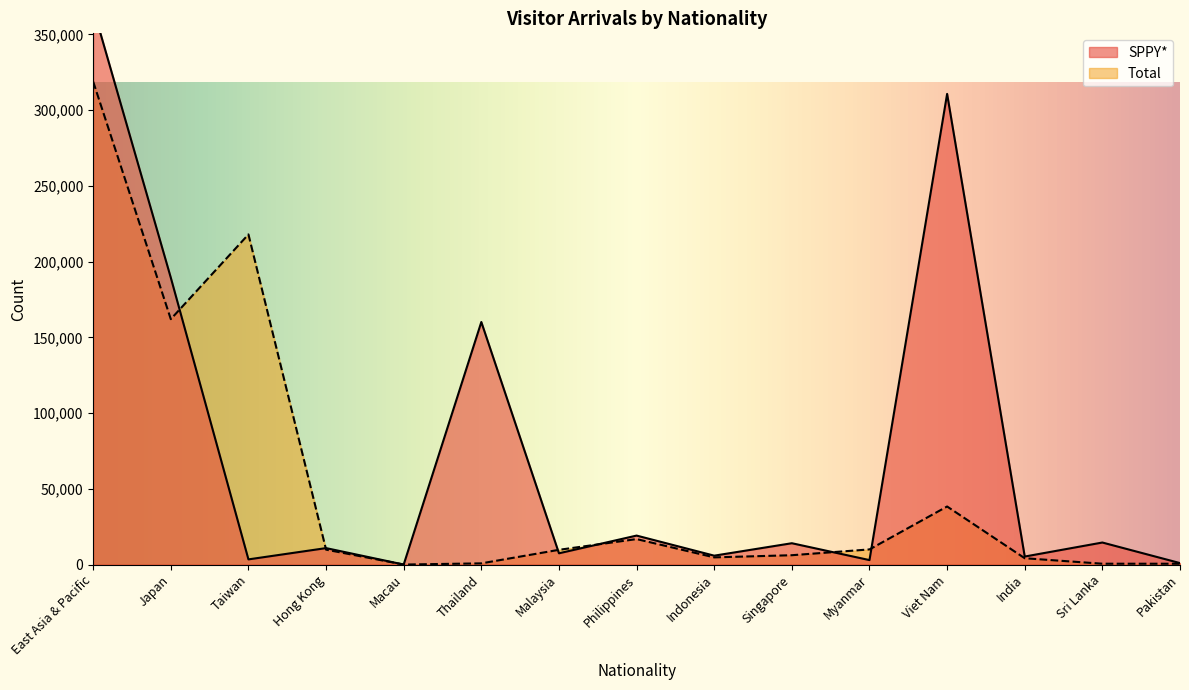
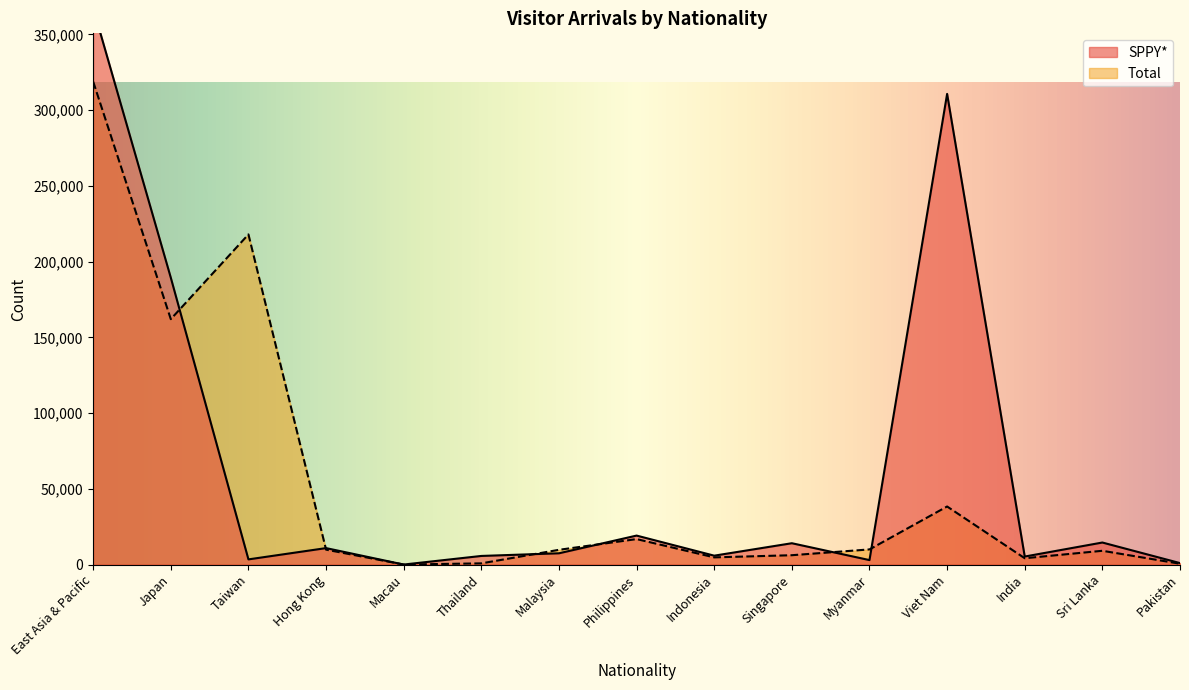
SPPY*, Thailand: 160,000 -> 6,000
Total, Sri Lanka: 1,000 -> 9,000
